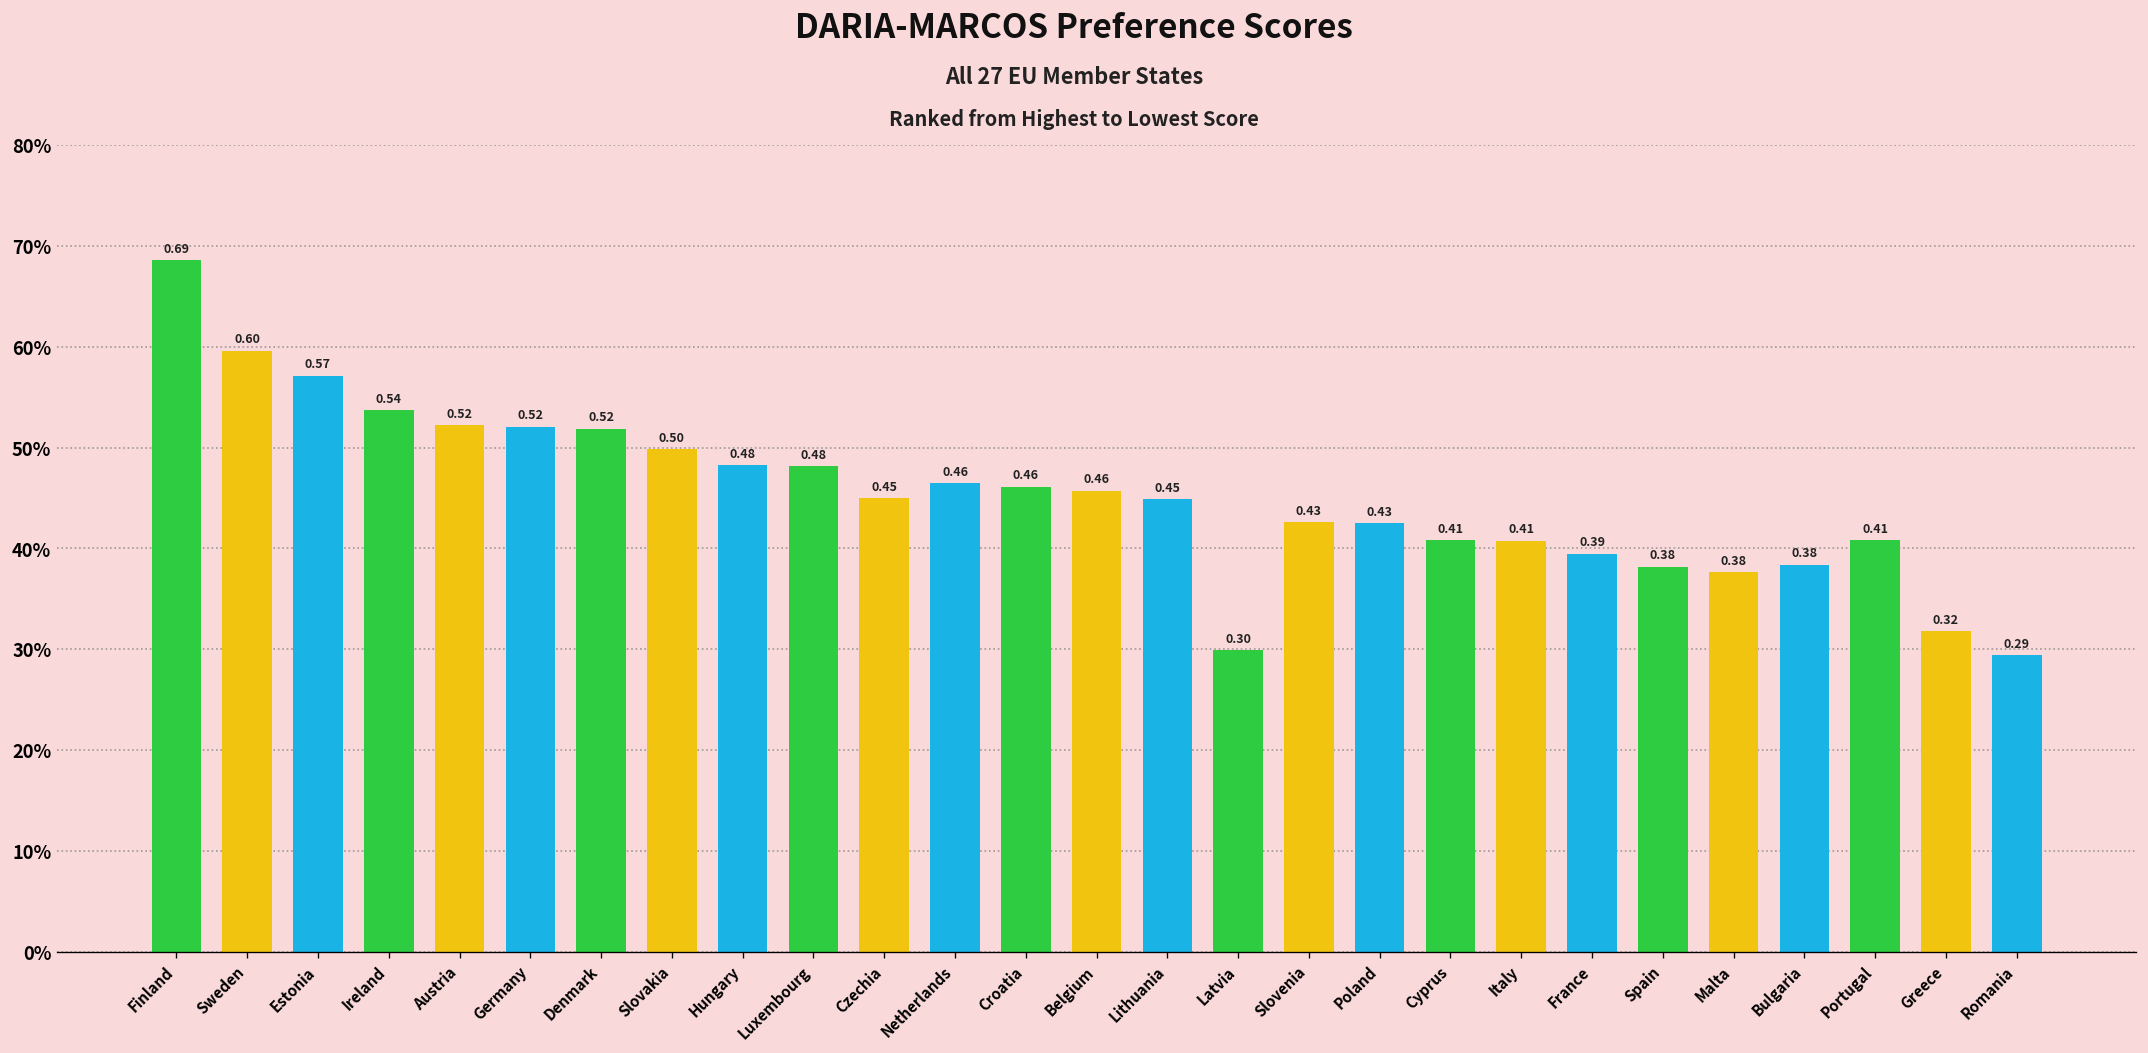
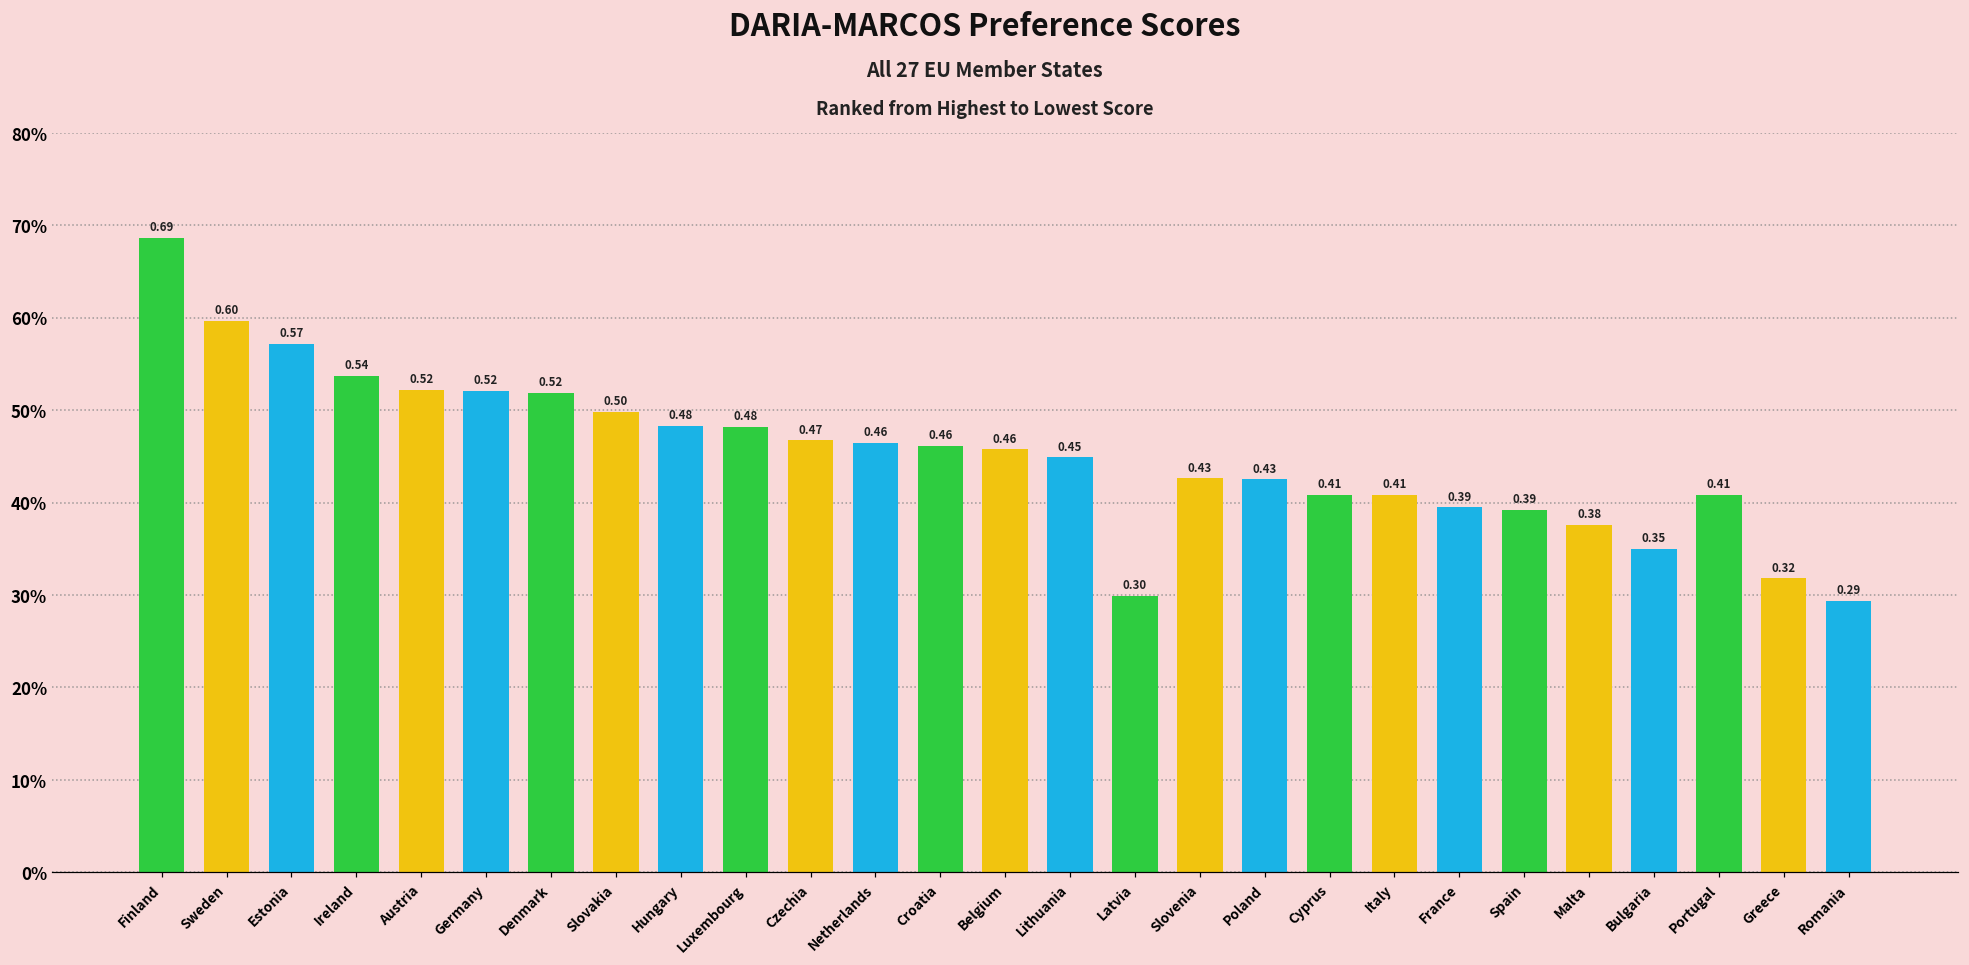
Czechia: 0.45 -> 0.47
Spain: 0.38 -> 0.39
Bulgaria: 0.38 -> 0.35
